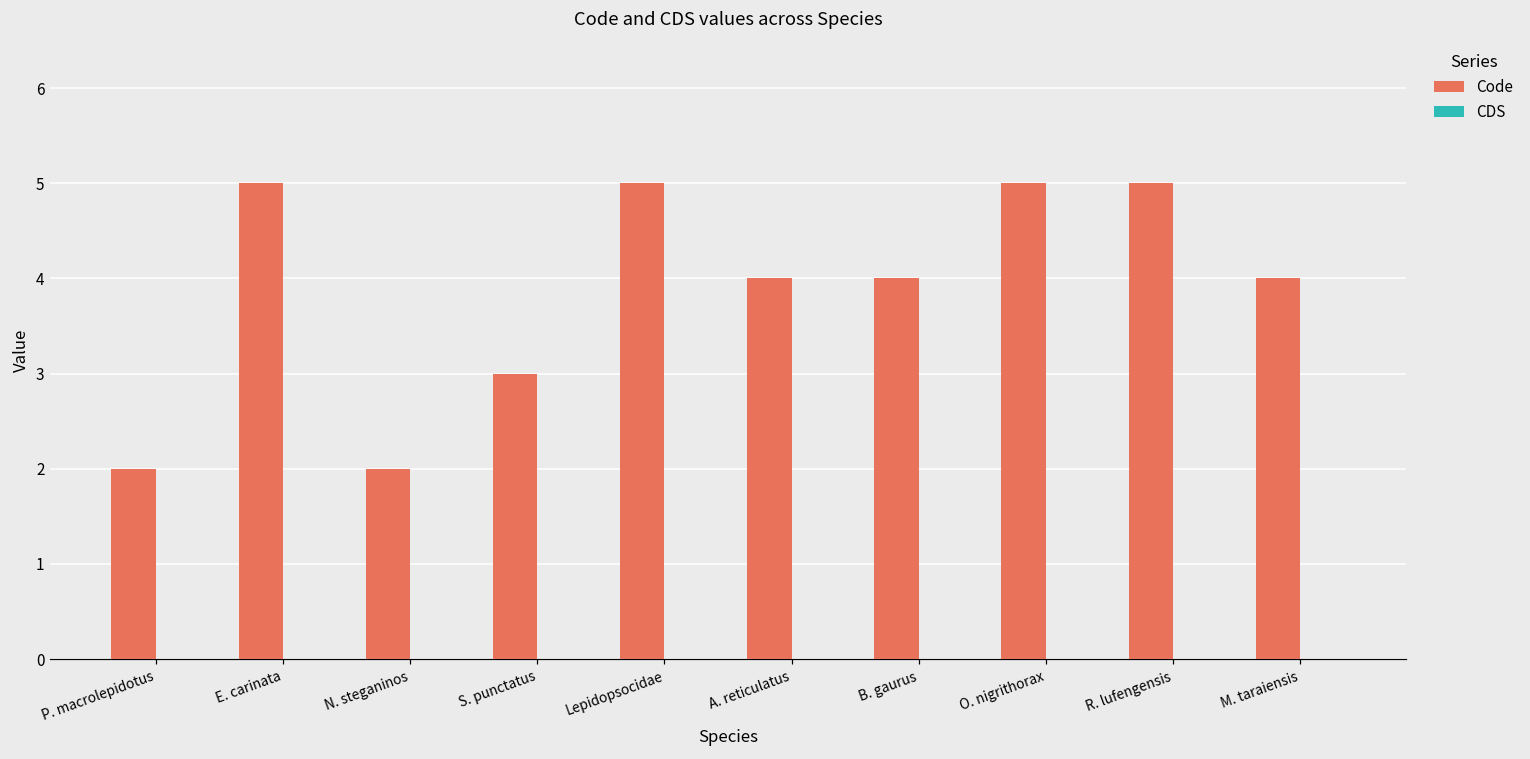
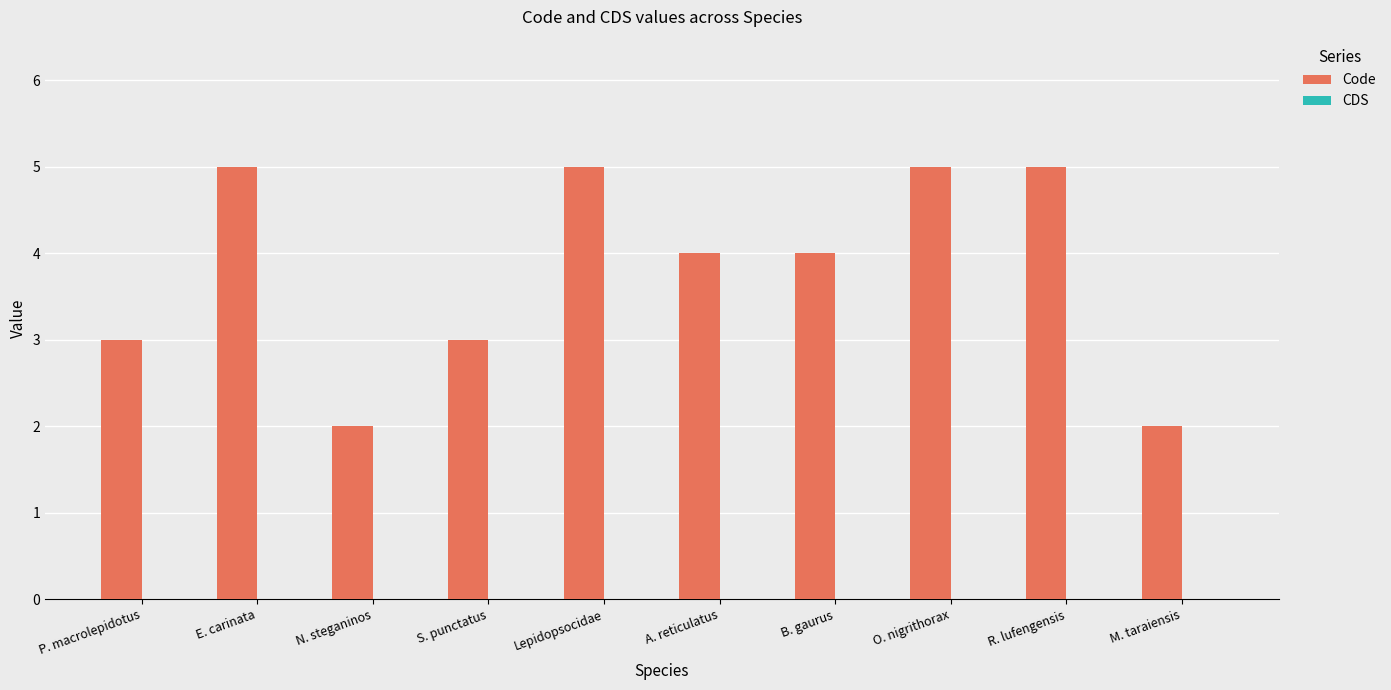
Code, P. macrolepidotus: 2 -> 3
Code, M. taraiensis: 4 -> 2
